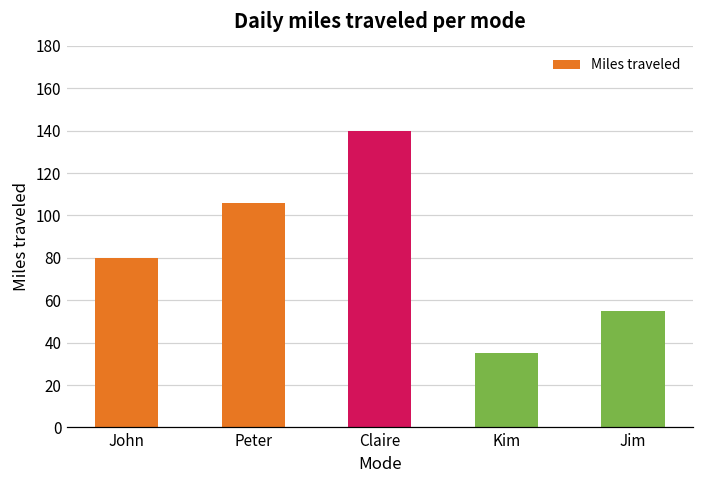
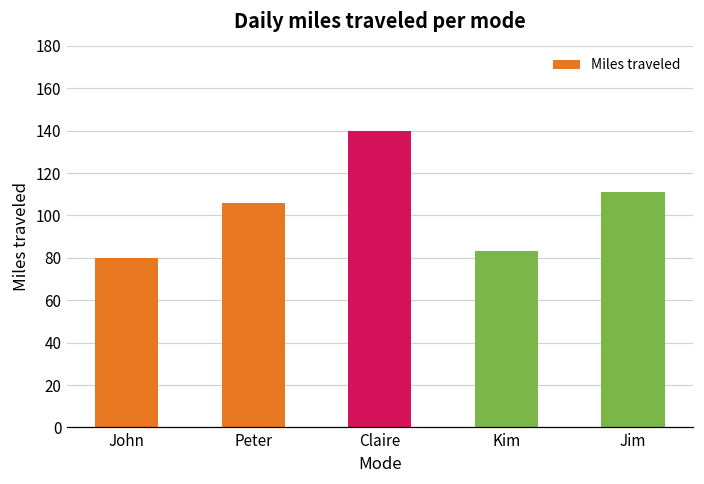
Kim: 35 -> 83
Jim: 55 -> 111
